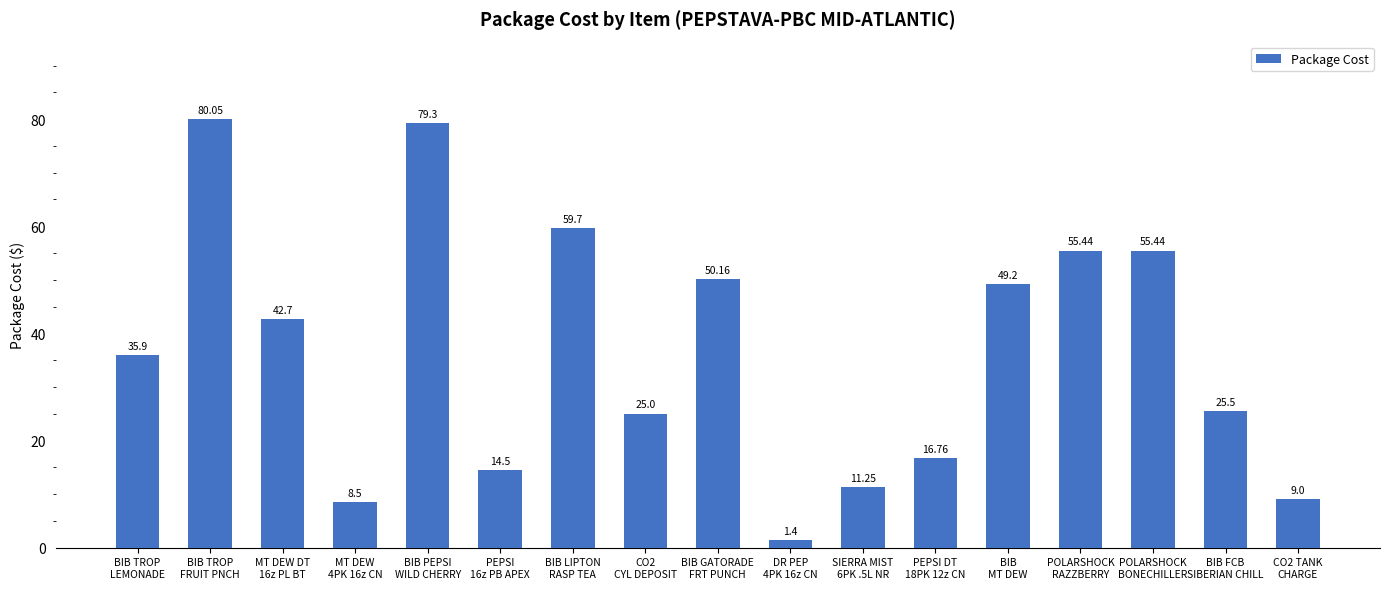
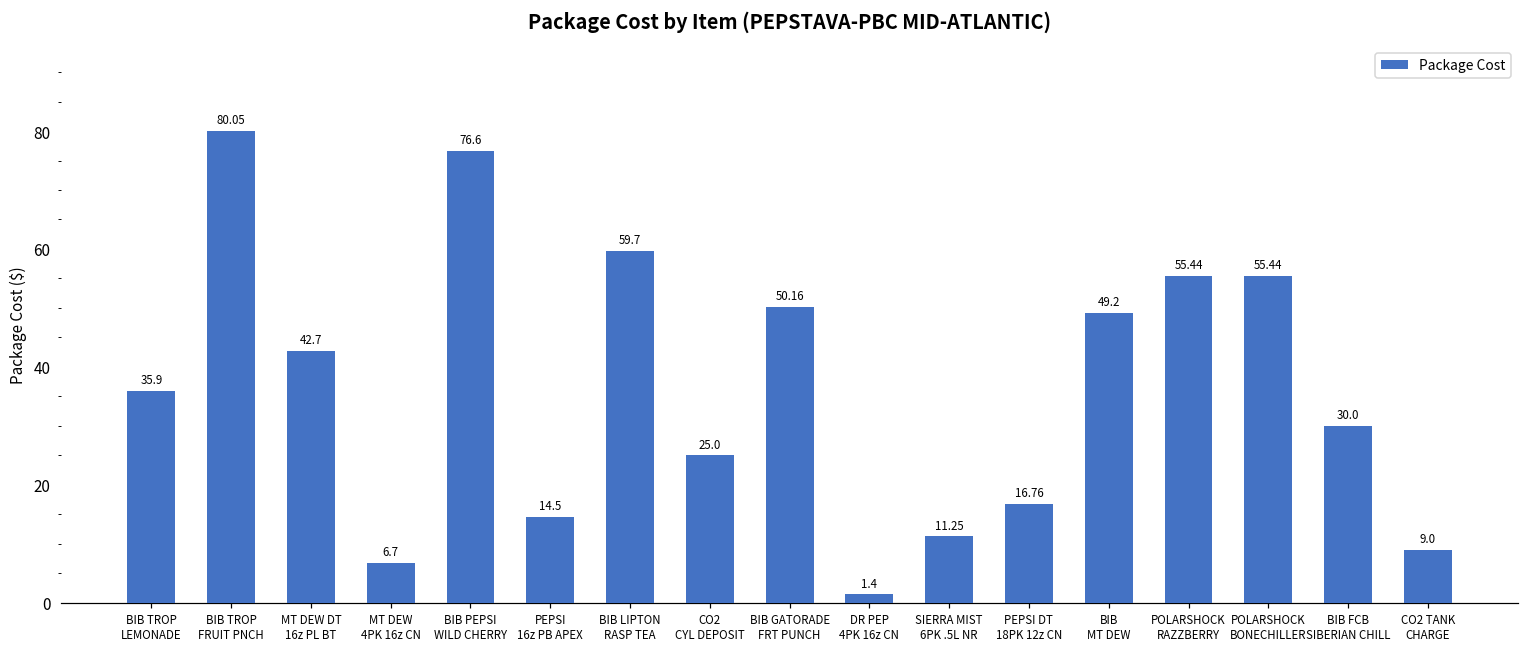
MT DEW 4PK 16z CN: 8.5 -> 6.7
BIB PEPSI WILD CHERRY: 79.3 -> 76.6
BIB FCB SIBERIAN CHILL: 25.5 -> 30.0
